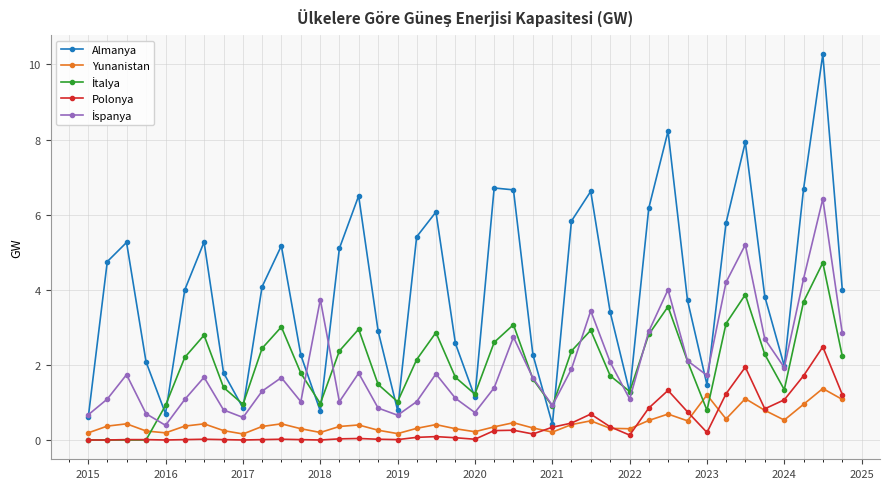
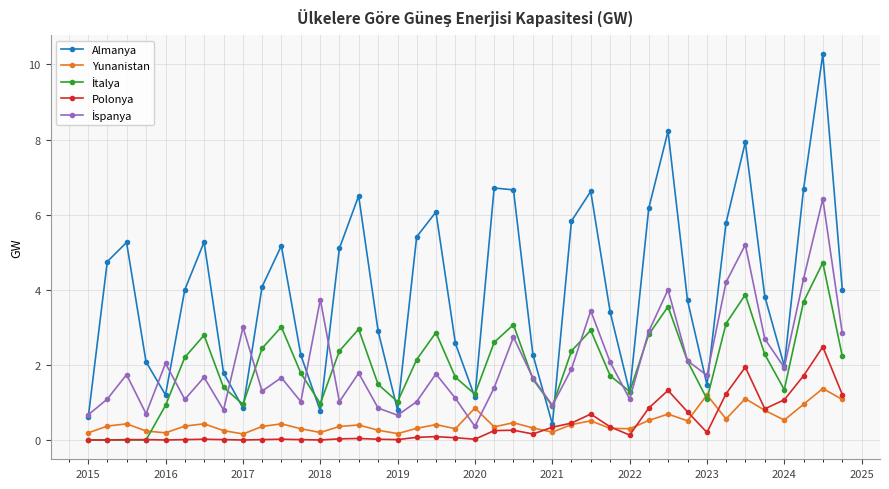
Almanya, 2016: 0.7 -> 1.2
İspanya, 2016: 0.4 -> 2.0
İspanya, 2017: 0.6 -> 3.0
Yunanistan, 2020: 0.2 -> 0.9
İspanya, 2020: 0.7 -> 0.4
İtalya, 2023: 0.8 -> 1.1
